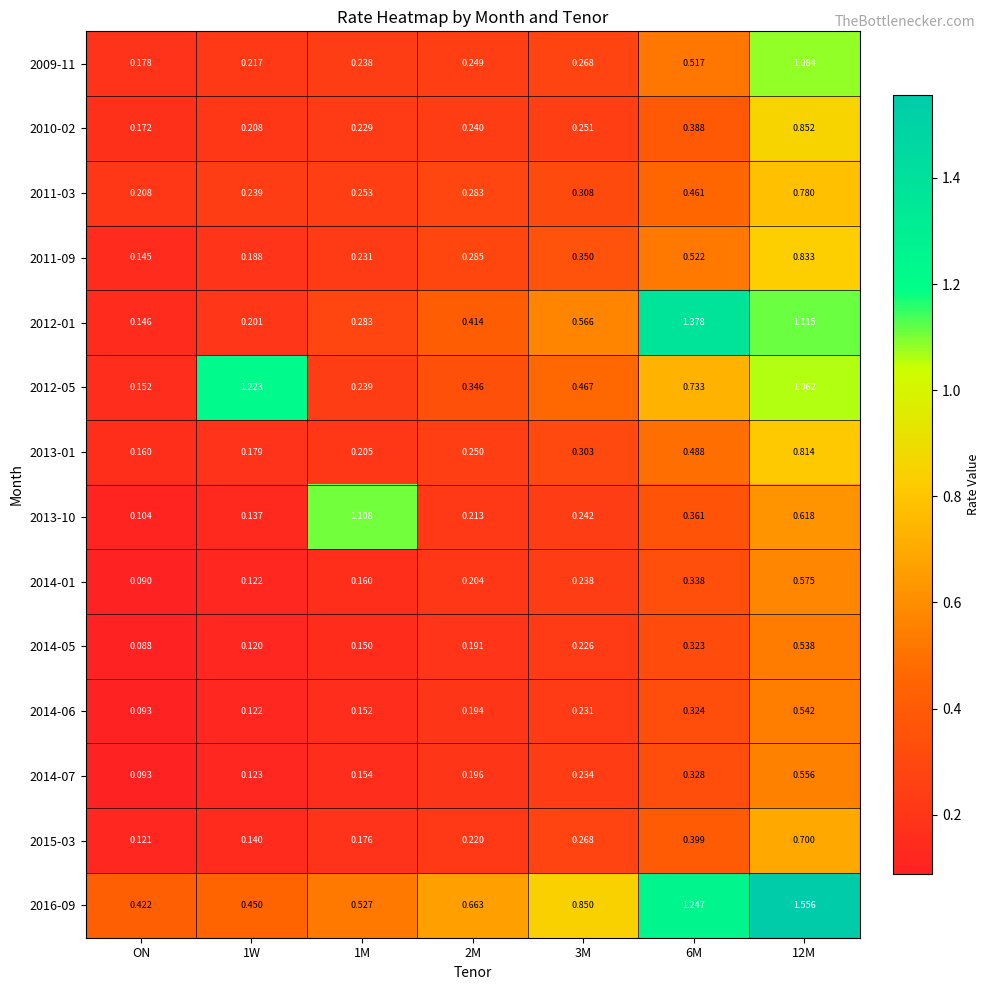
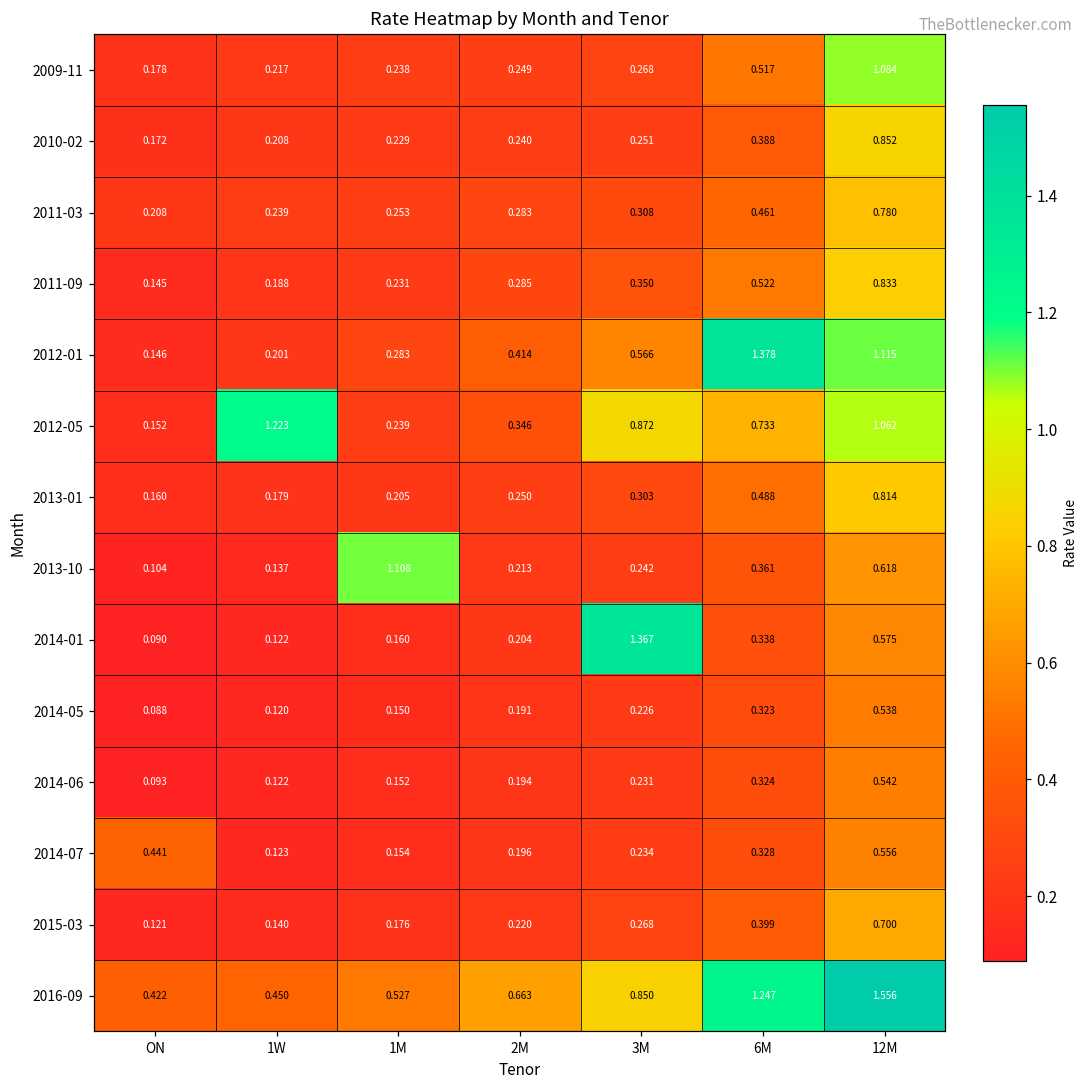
2012-05, 3M: 0.467 -> 0.872
2014-01, 3M: 0.238 -> 1.367
2014-07, ON: 0.093 -> 0.441
